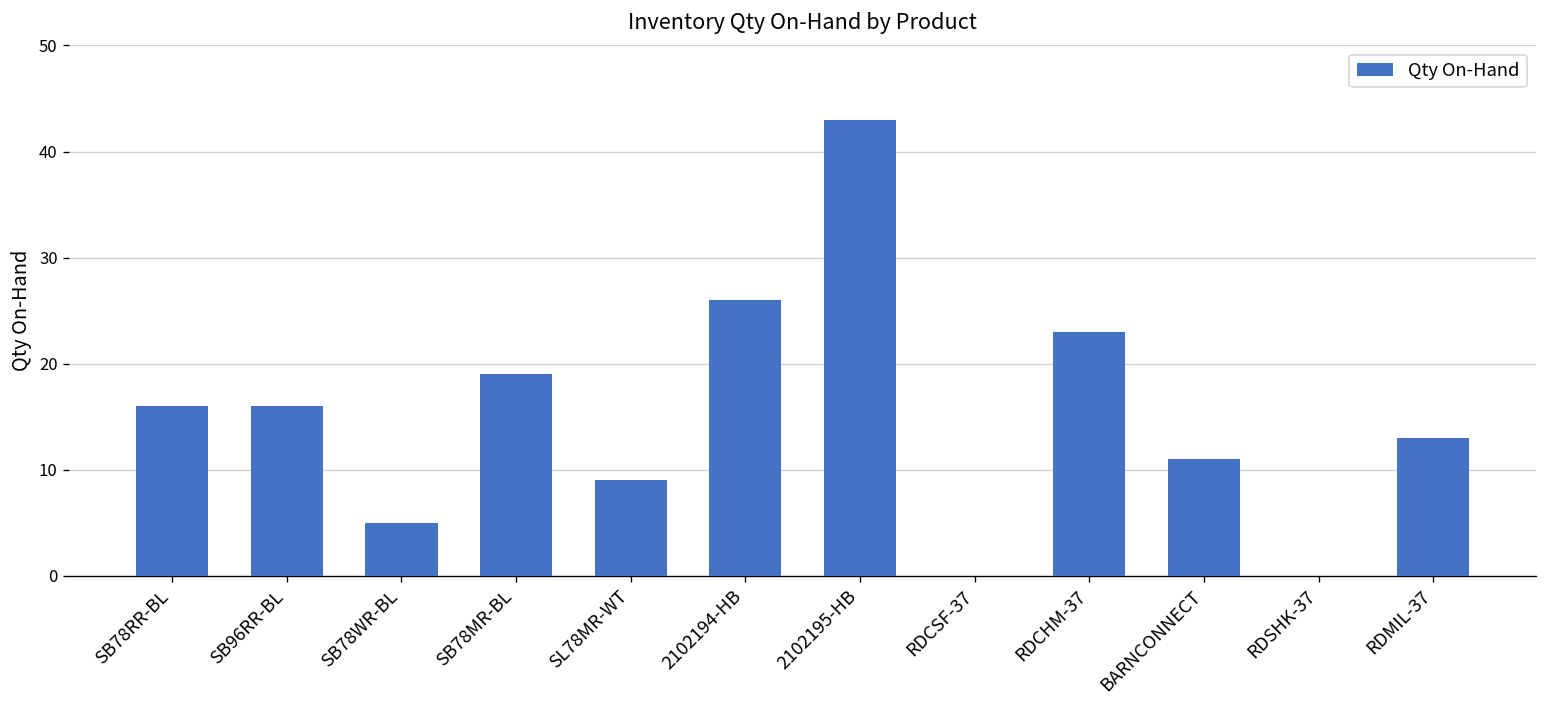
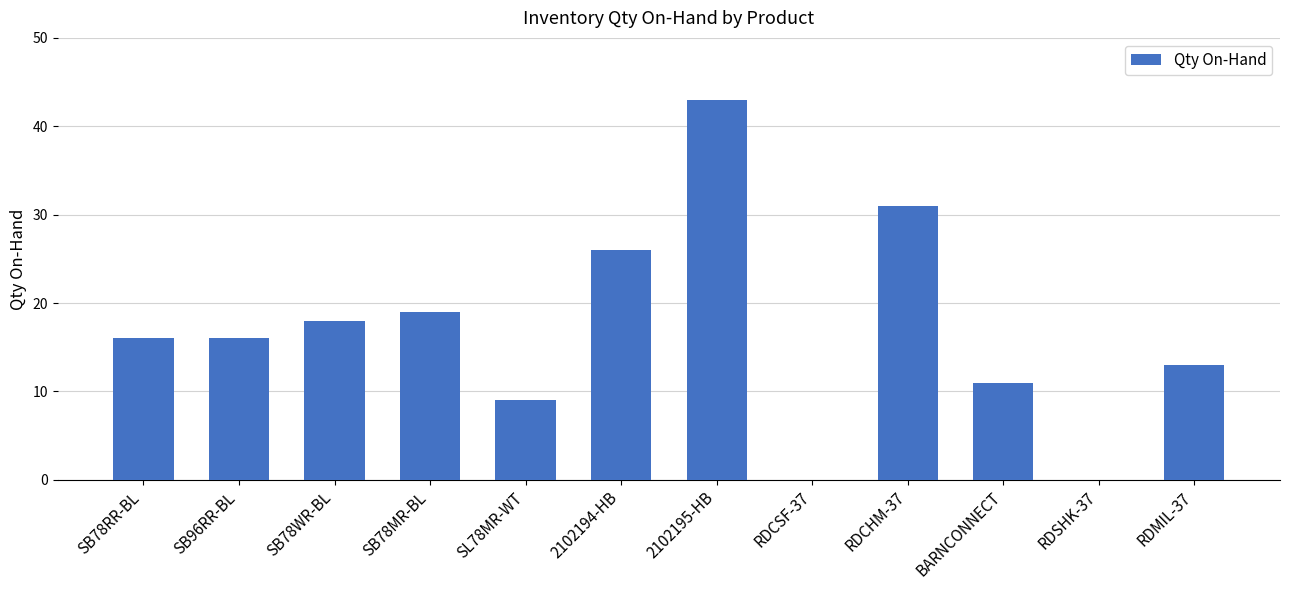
SB78WR-BL: 5 -> 18
RDCHM-37: 23 -> 31
